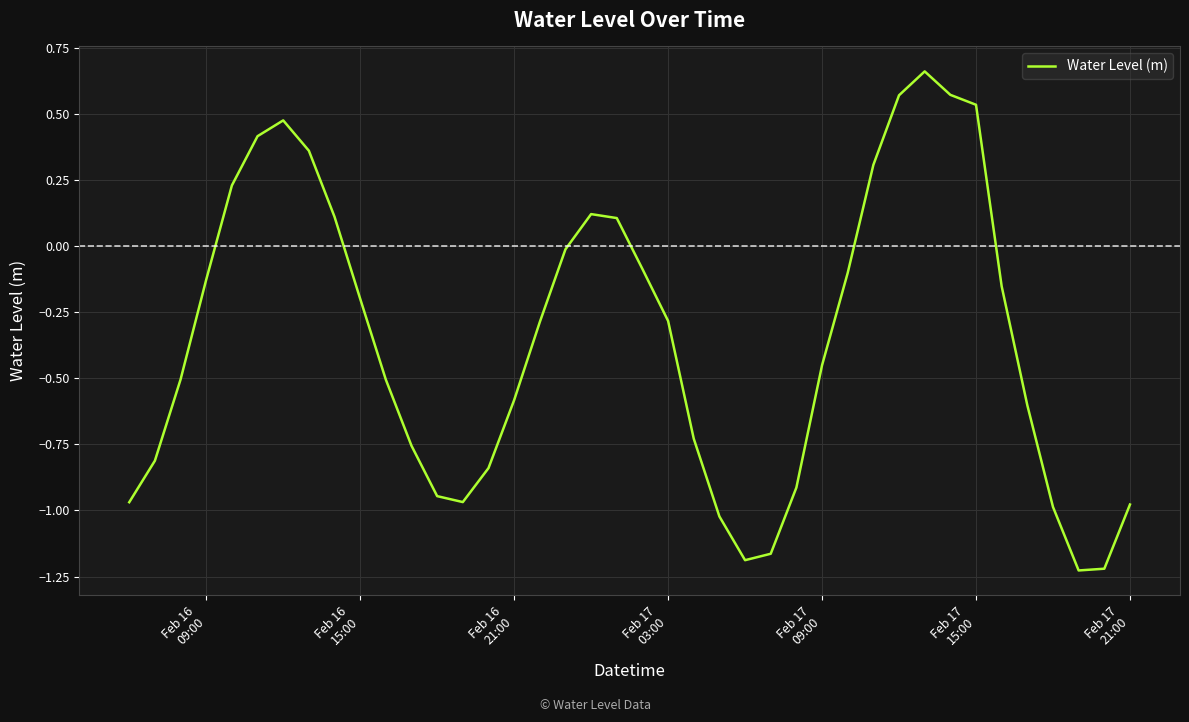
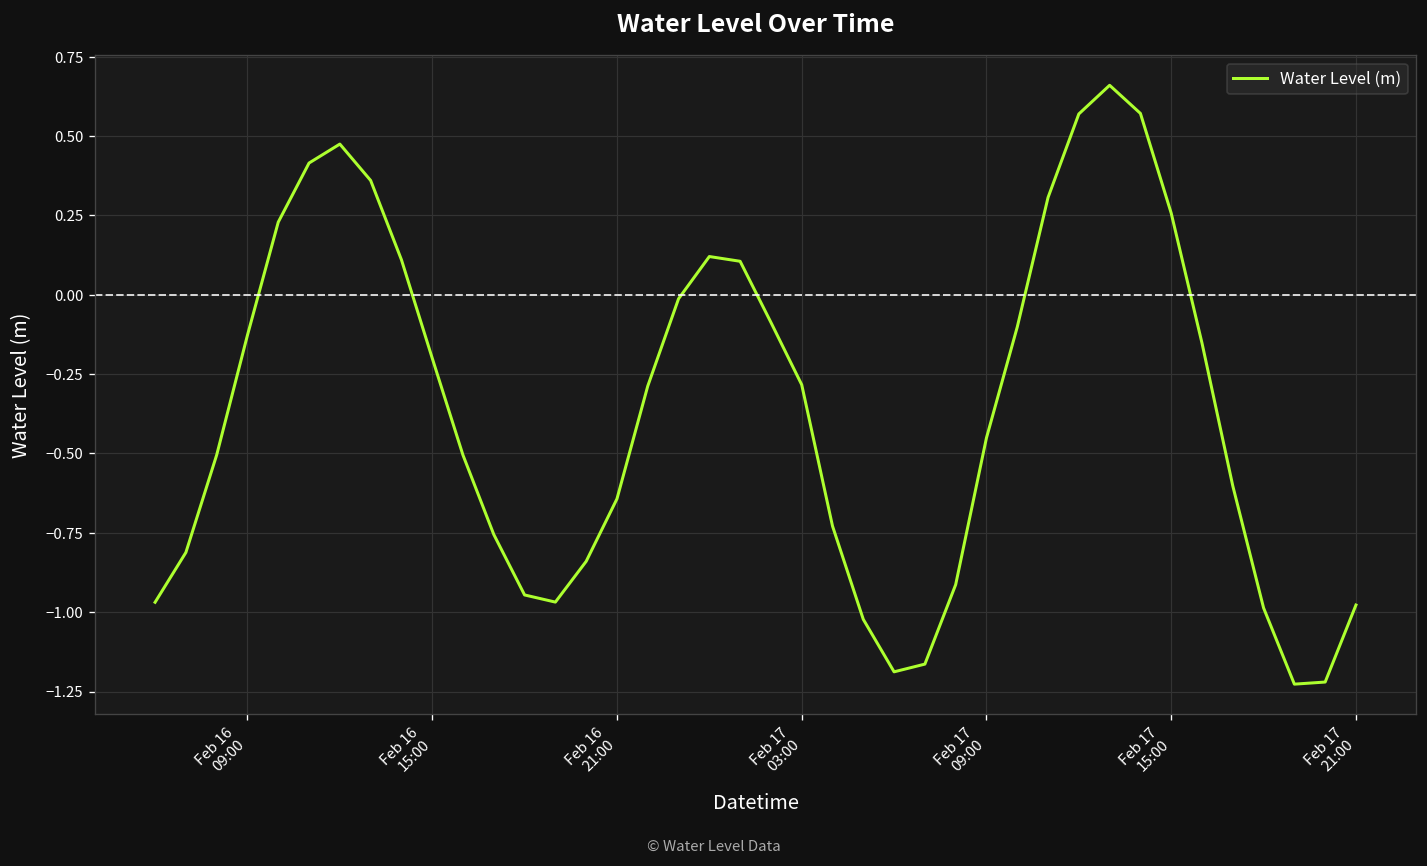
Feb 16 21:00: -0.58 -> -0.64
Feb 17 15:00: 0.53 -> 0.26
